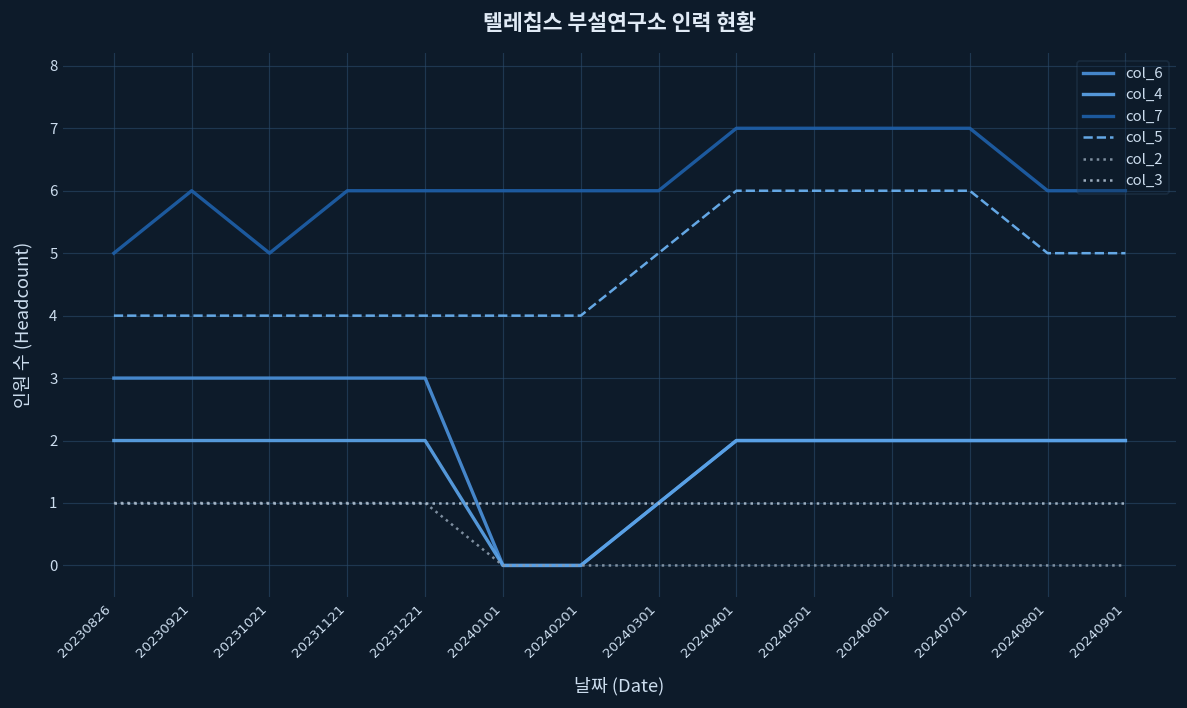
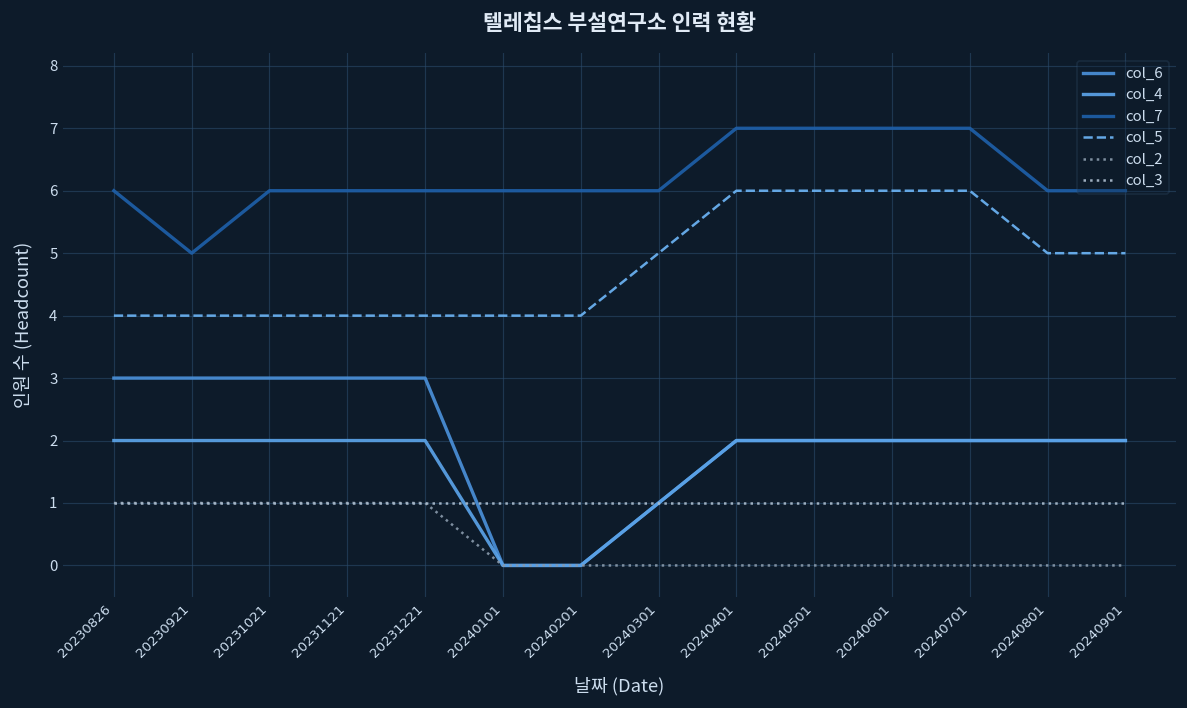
col_7, 20230826: 5 -> 6
col_7, 20230921: 6 -> 5
col_7, 20231021: 5 -> 6
